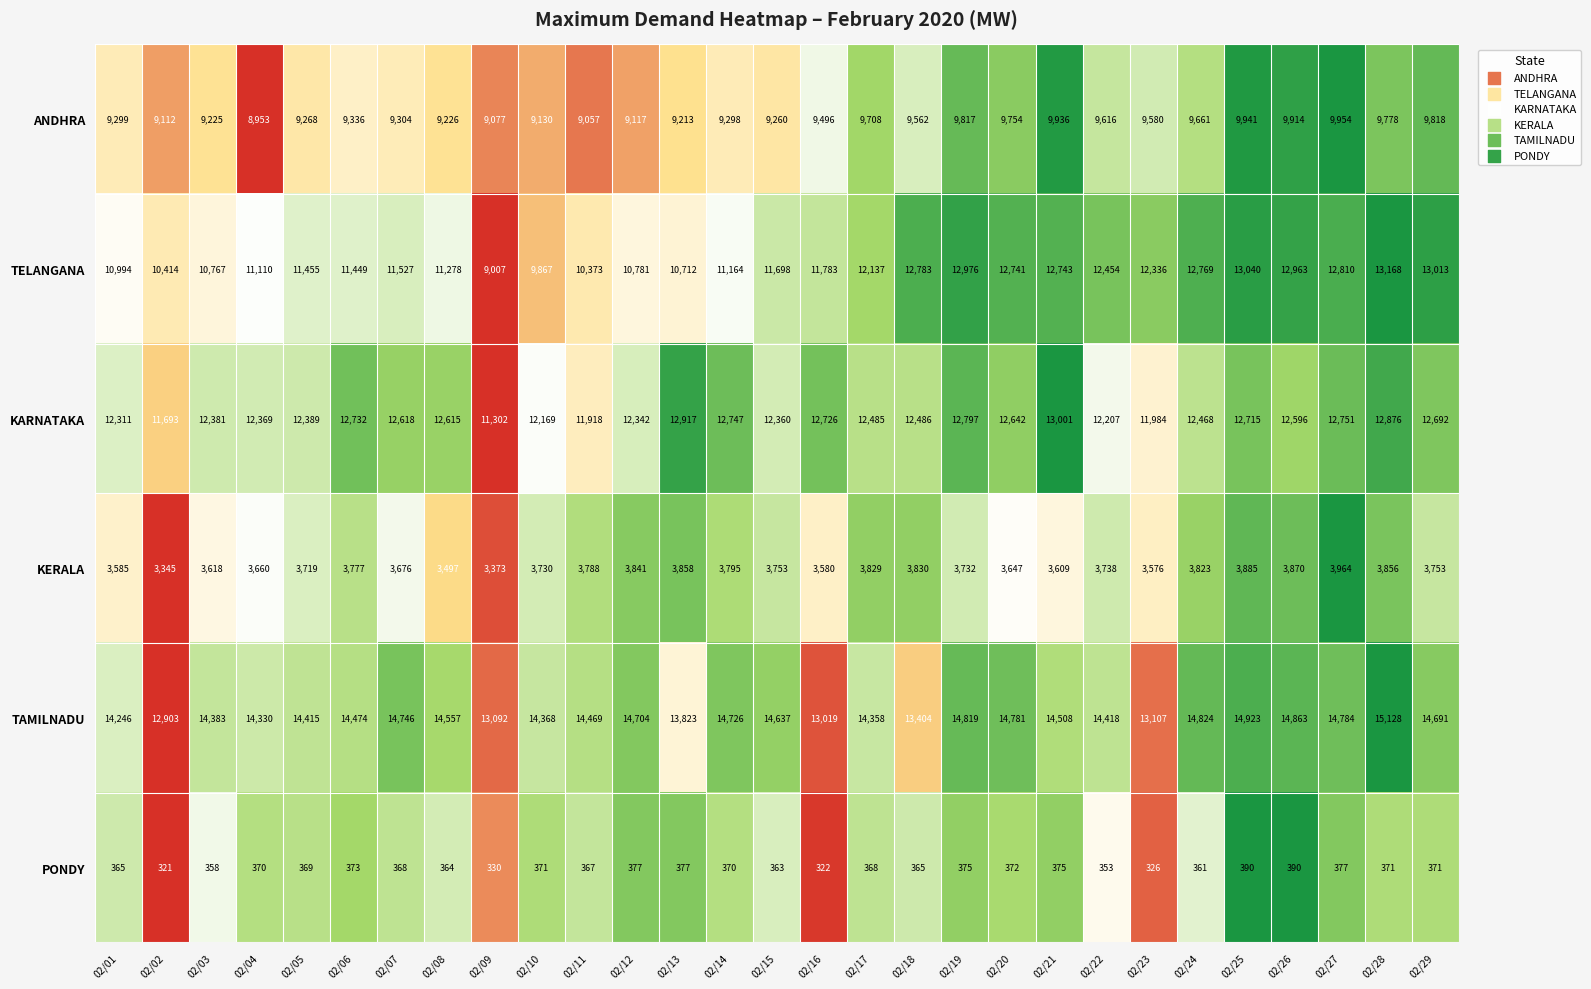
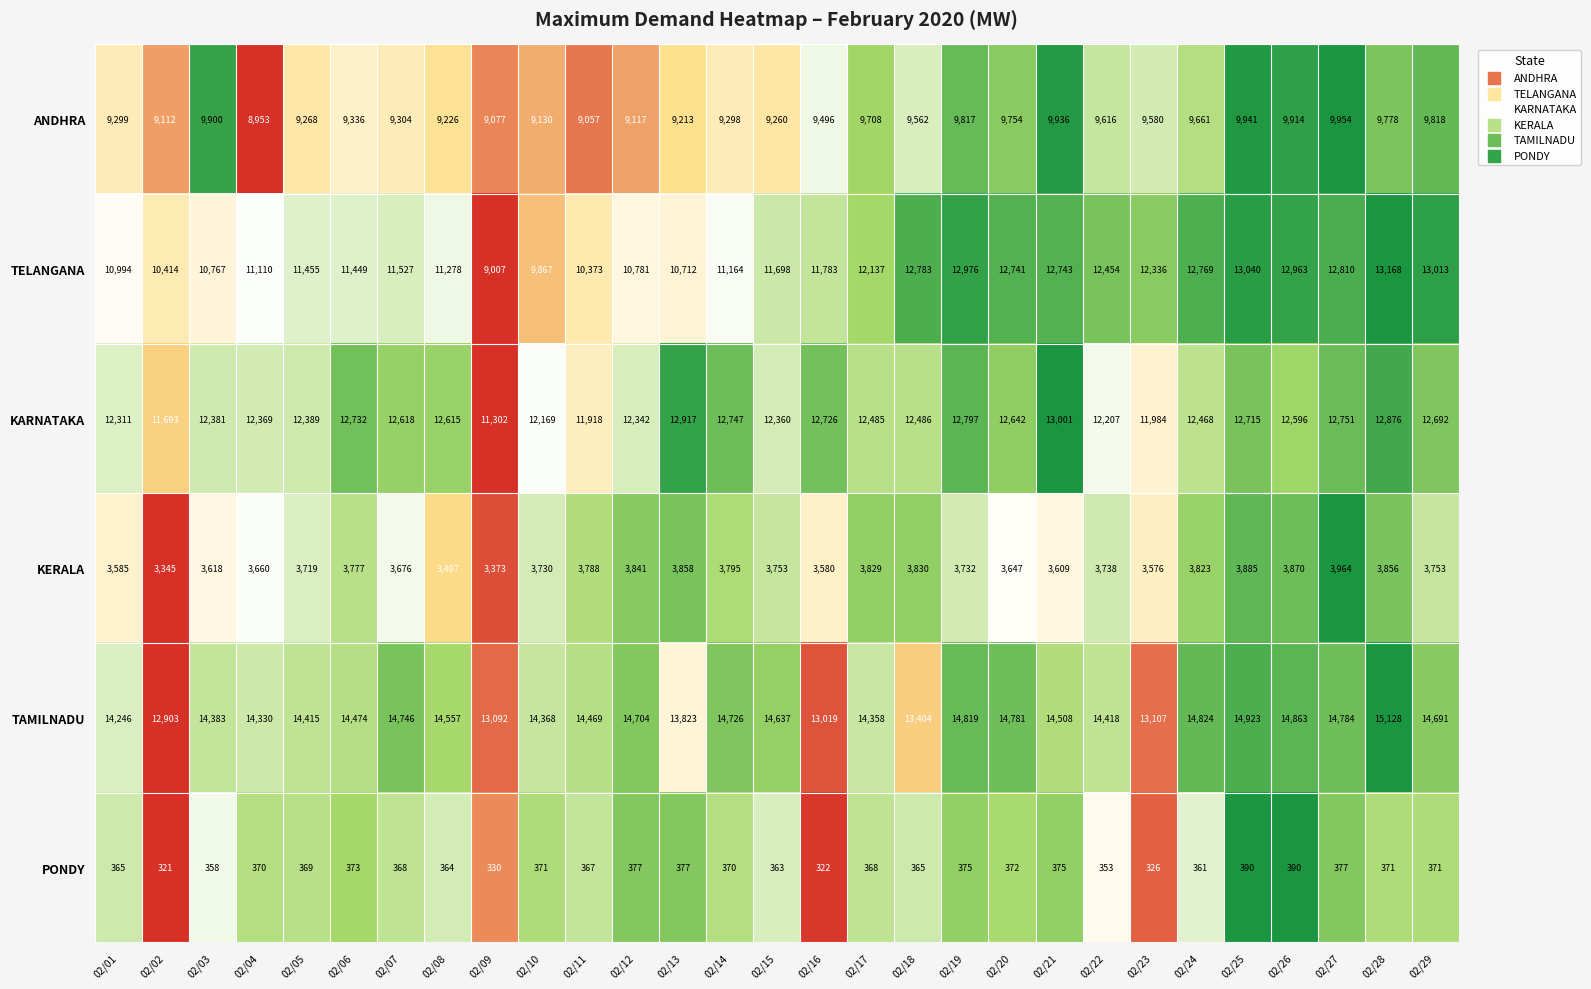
ANDHRA, 02/03: 9,225 -> 9,900
